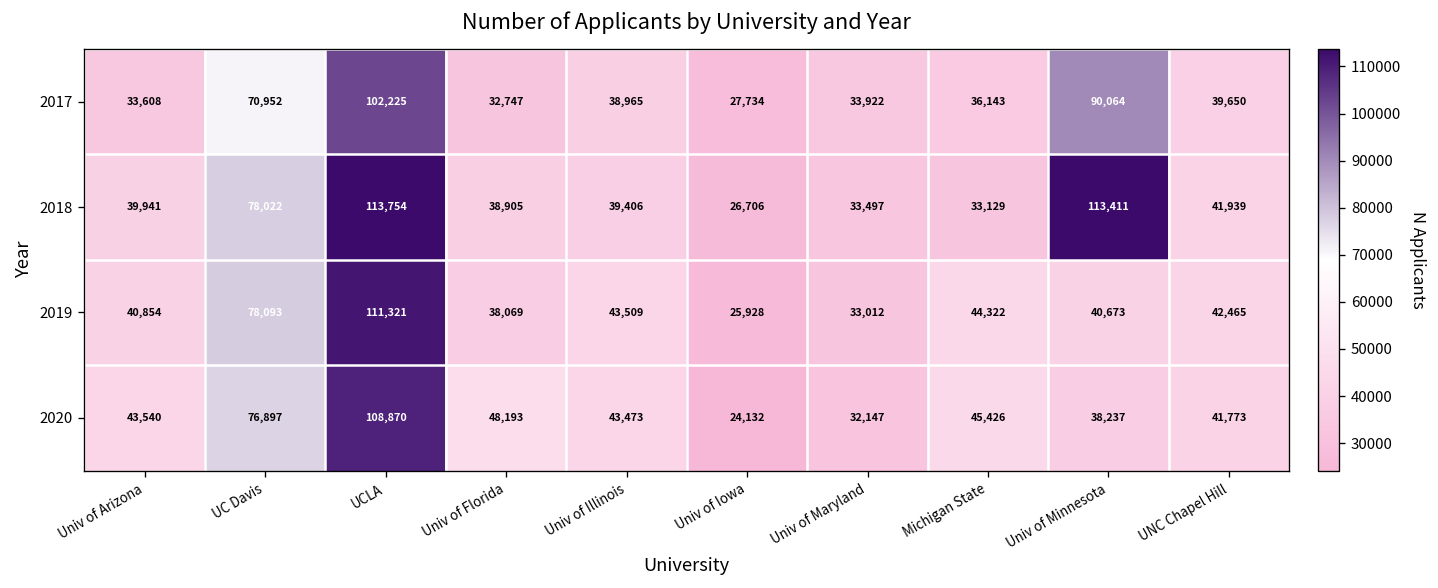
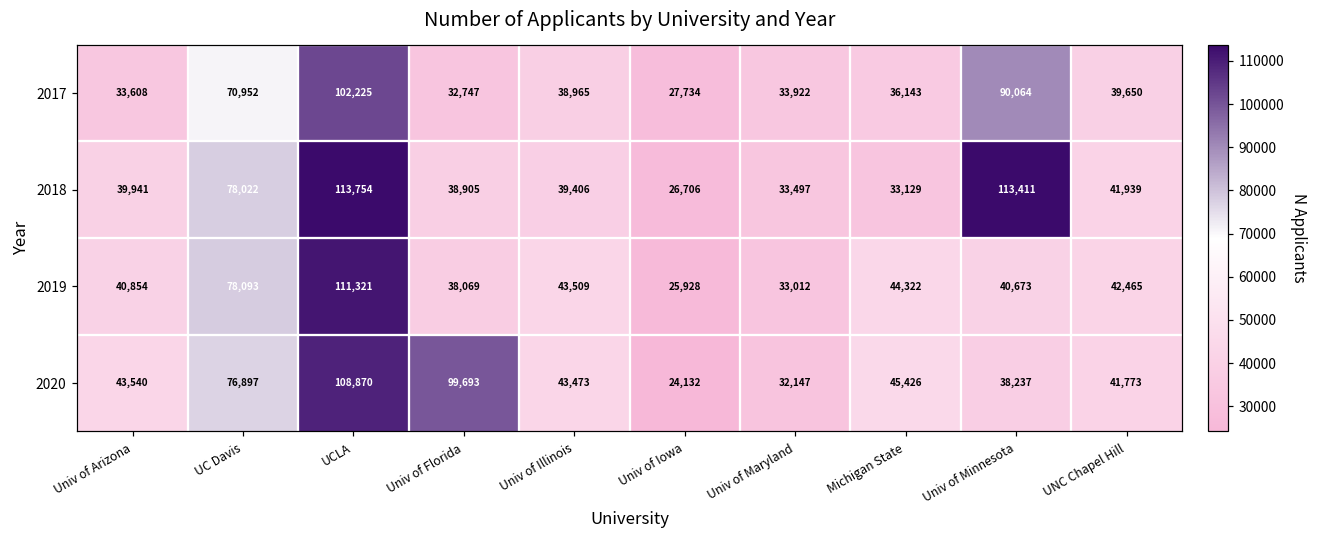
2020, Univ of Florida: 48,193 -> 99,693
